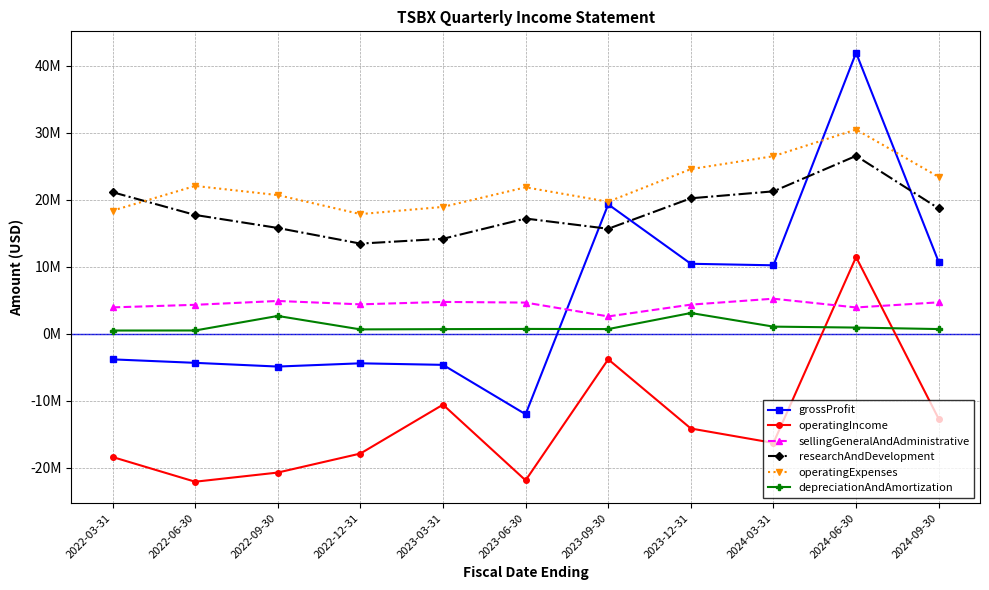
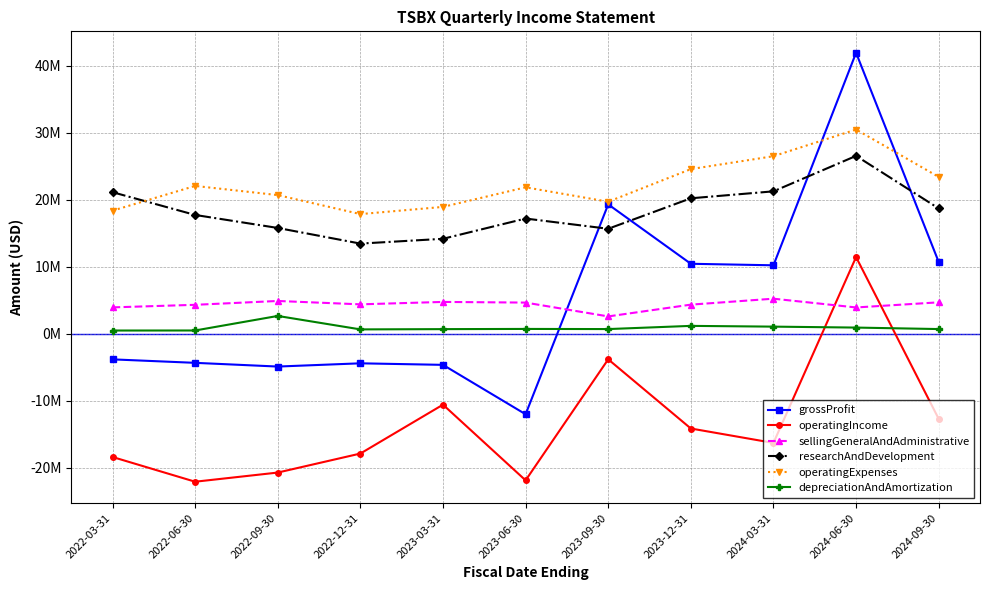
depreciationAndAmortization, 2023-12-31: 3000000 -> 1000000
